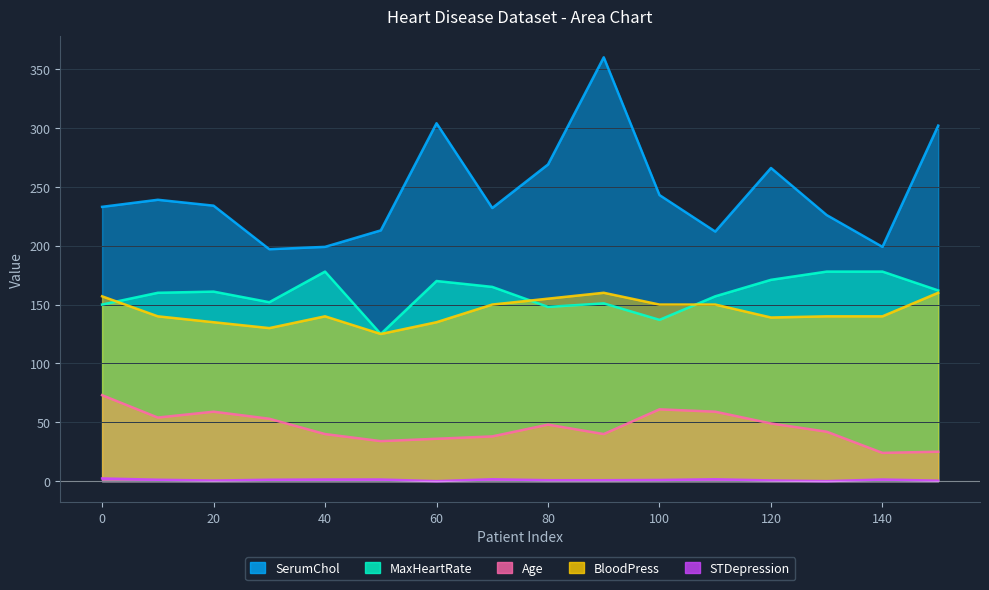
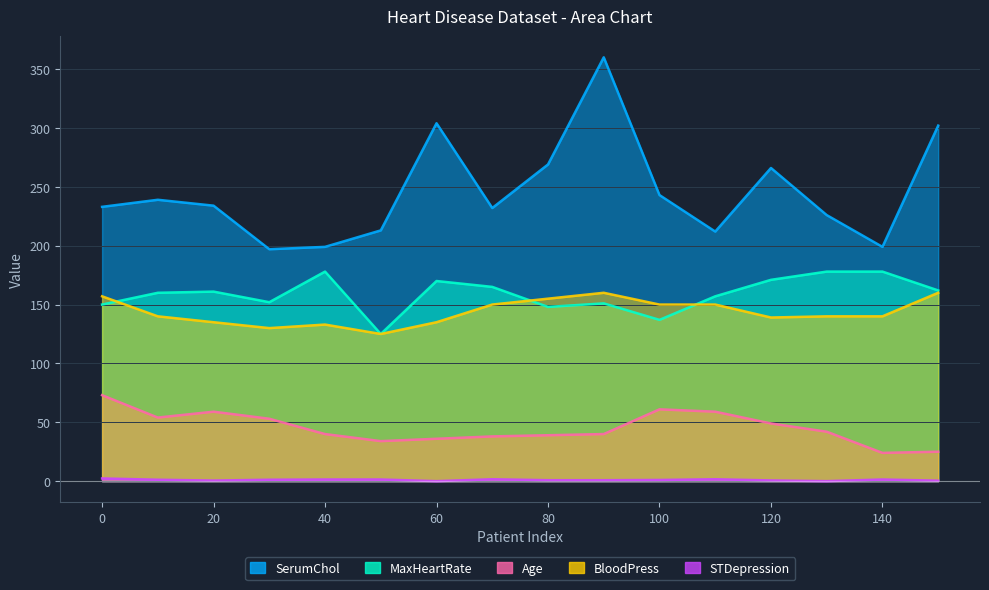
BloodPress, 40: 140 -> 133
Age, 80: 48 -> 39
